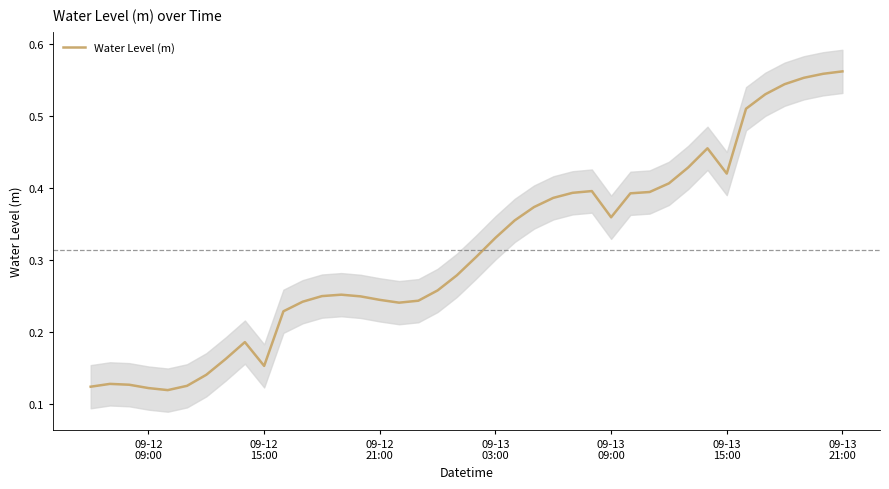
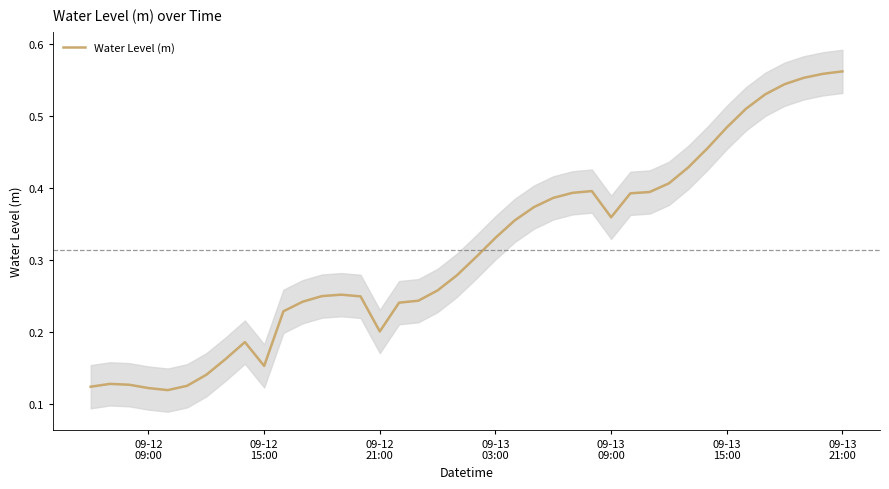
Water Level (m), 09-12 21:00: 0.24 -> 0.20
Water Level (m), 09-13 15:00: 0.42 -> 0.48
